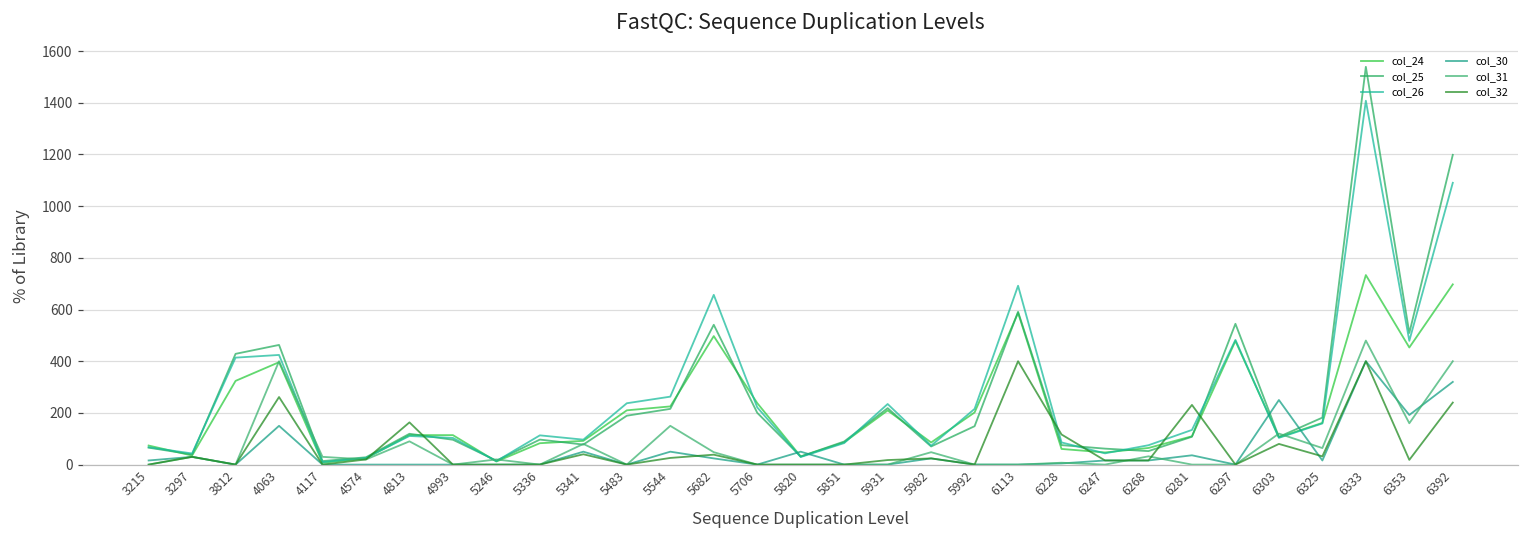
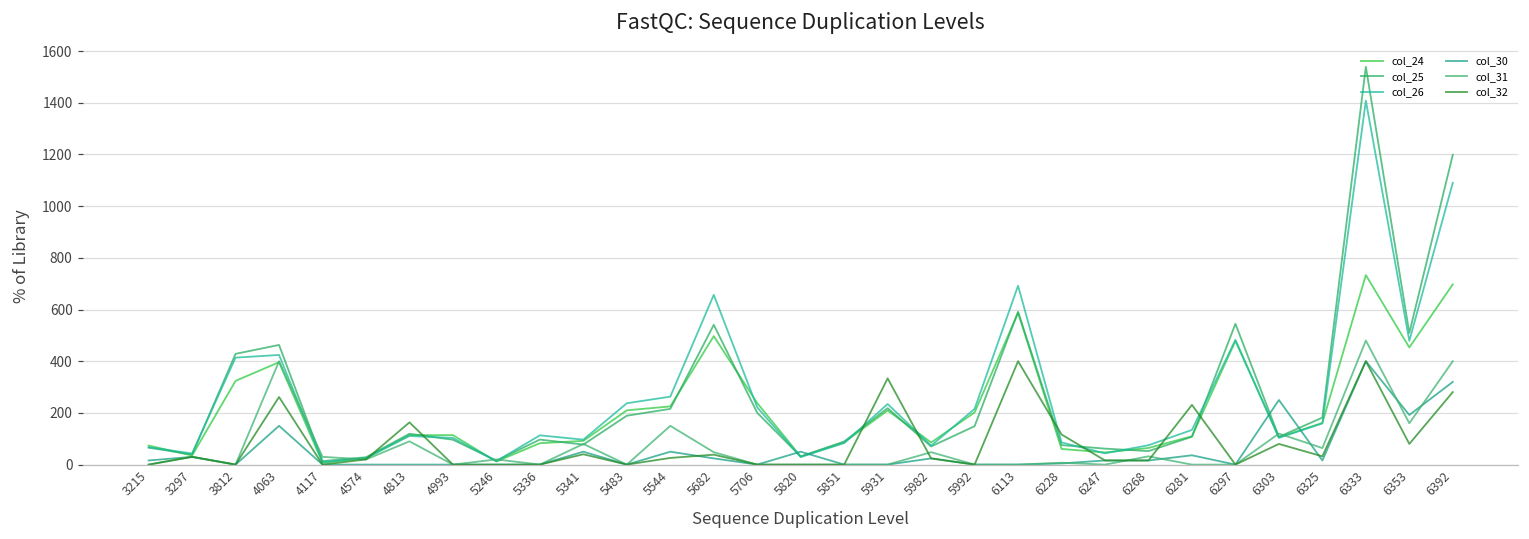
col_32, 5931: 20 -> 330
col_32, 6353: 20 -> 80
col_32, 6392: 240 -> 280
